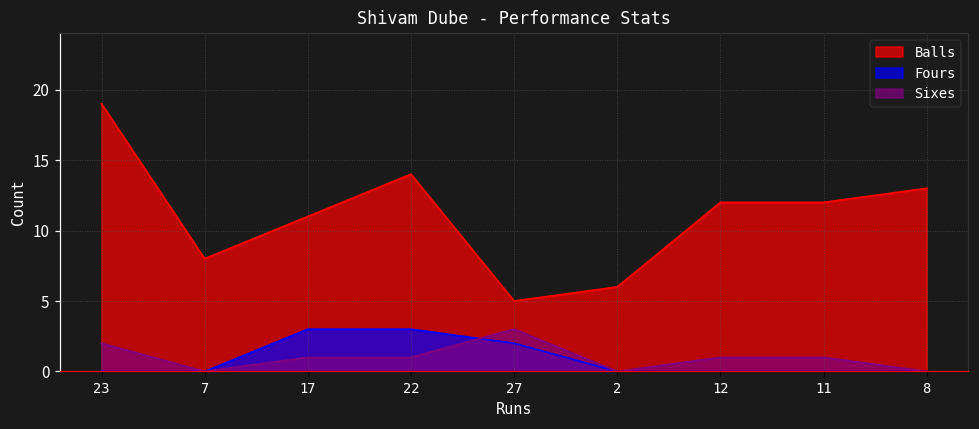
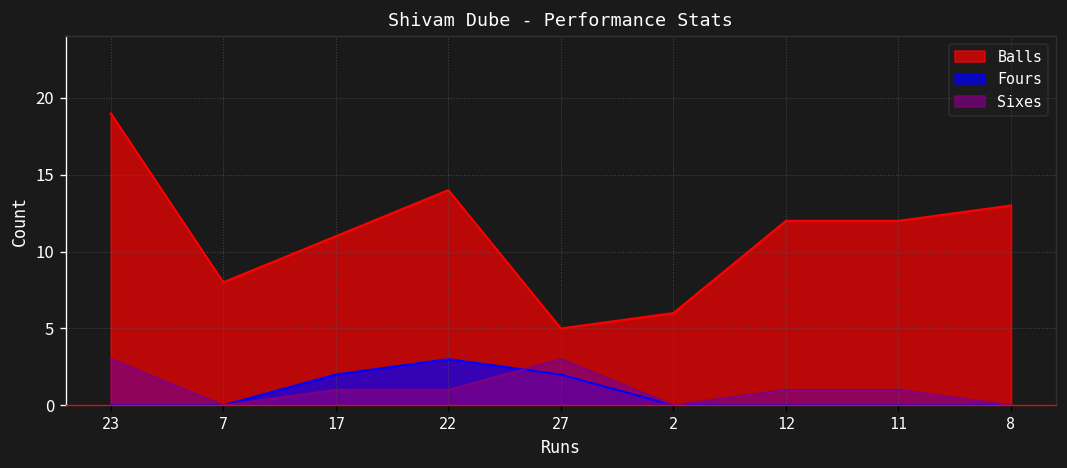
Sixes, 23: 2 -> 3
Fours, 17: 3 -> 2
